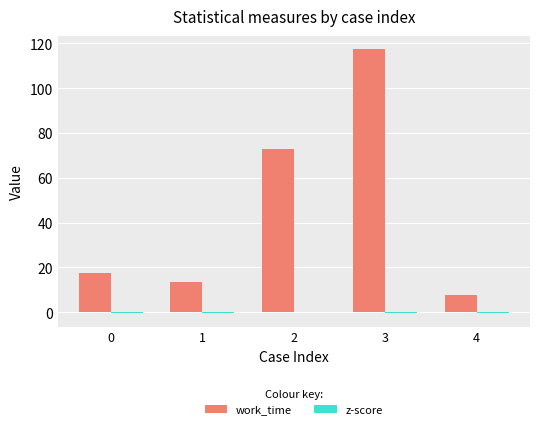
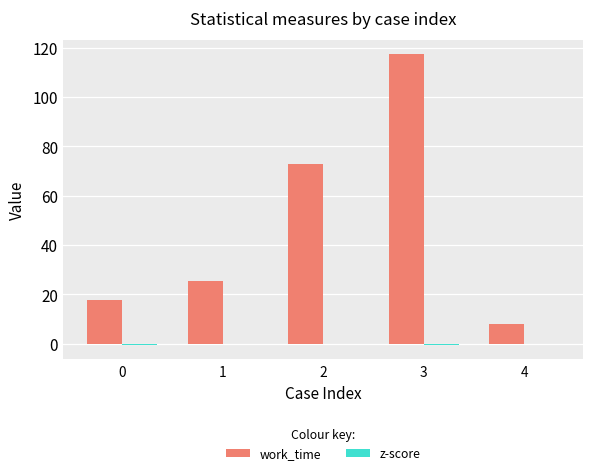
work_time, 1: 13 -> 25
